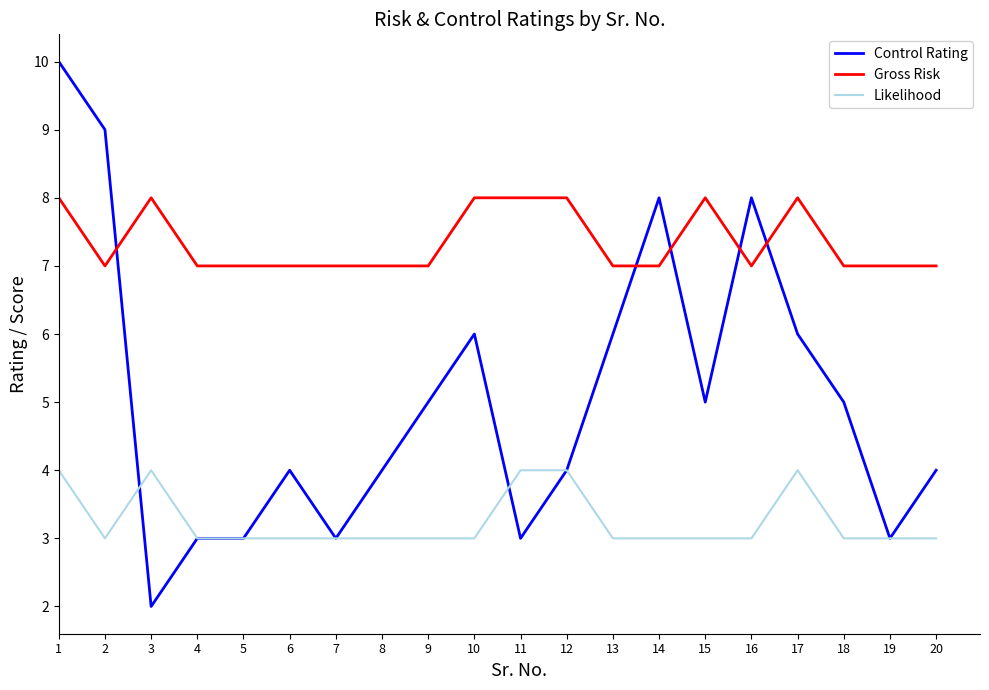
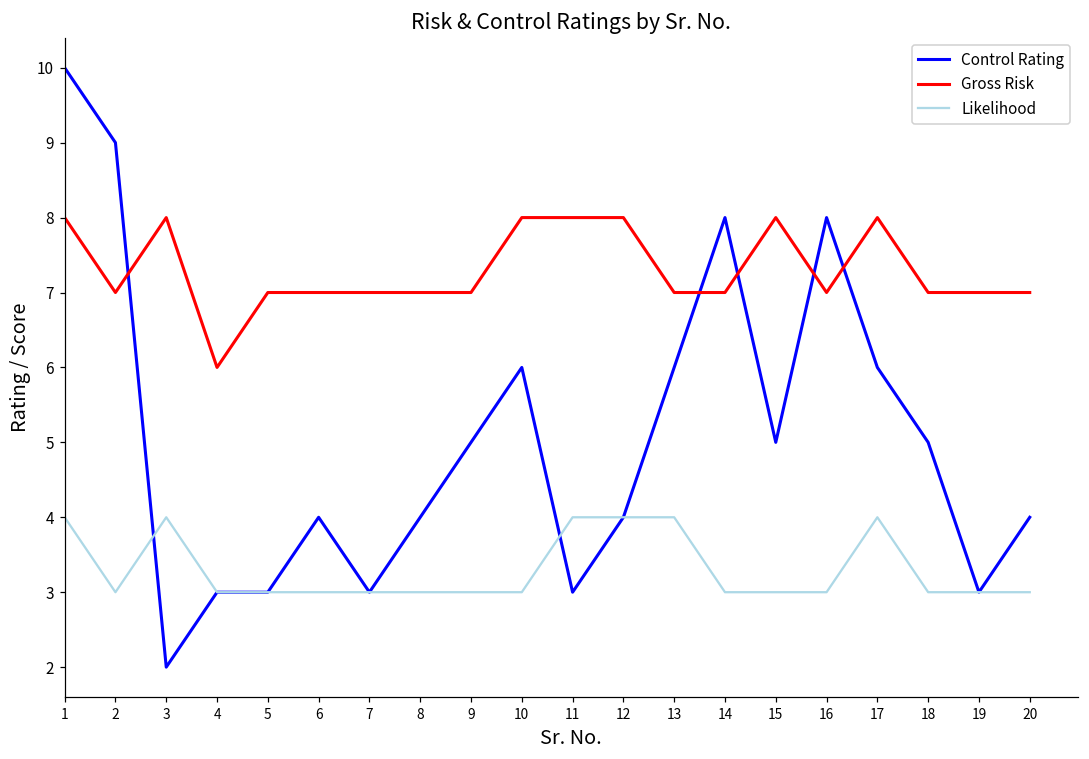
Gross Risk, 4: 7 -> 6
Likelihood, 13: 3 -> 4
